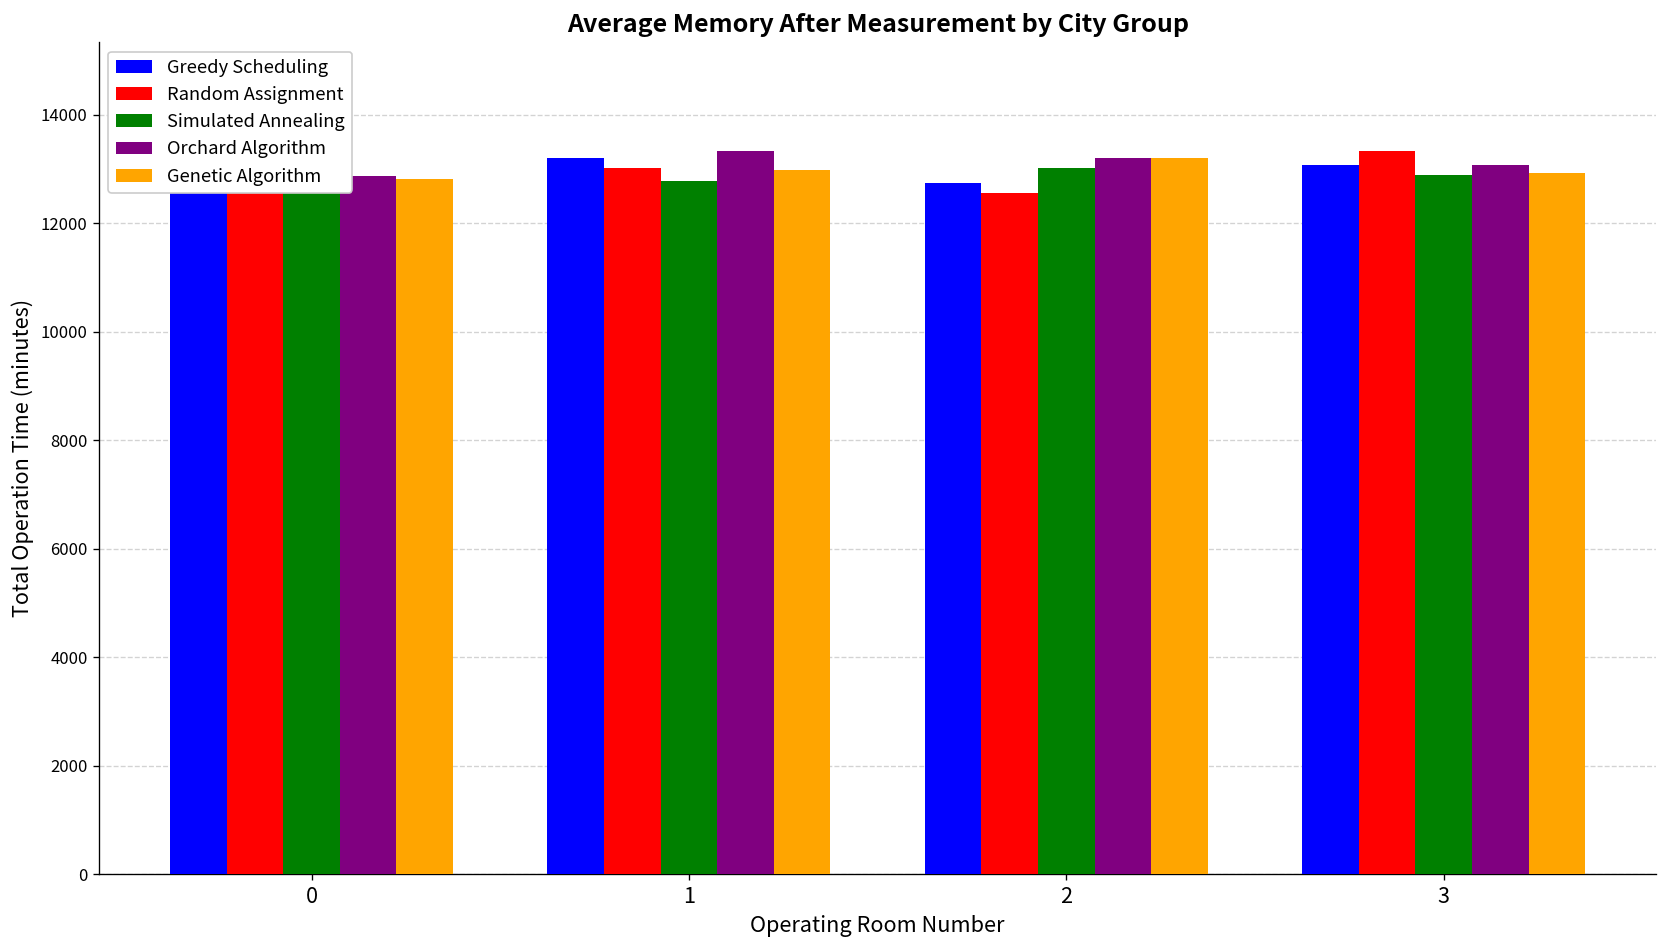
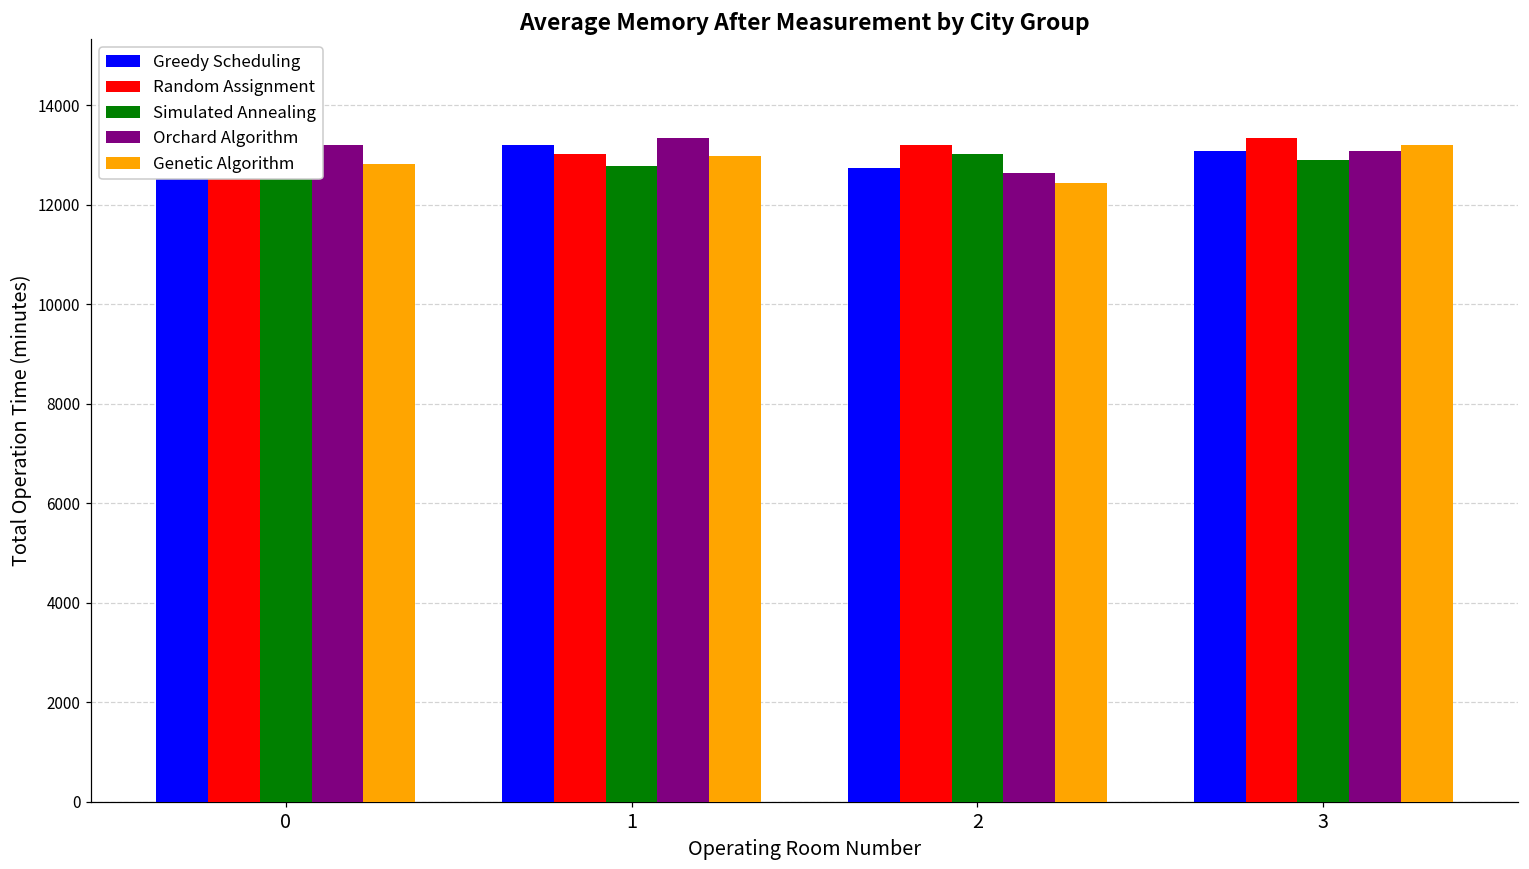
Orchard Algorithm, 0: 12900 -> 13200
Random Assignment, 2: 12600 -> 13200
Orchard Algorithm, 2: 13200 -> 12600
Genetic Algorithm, 2: 13200 -> 12400
Genetic Algorithm, 3: 12900 -> 13200
